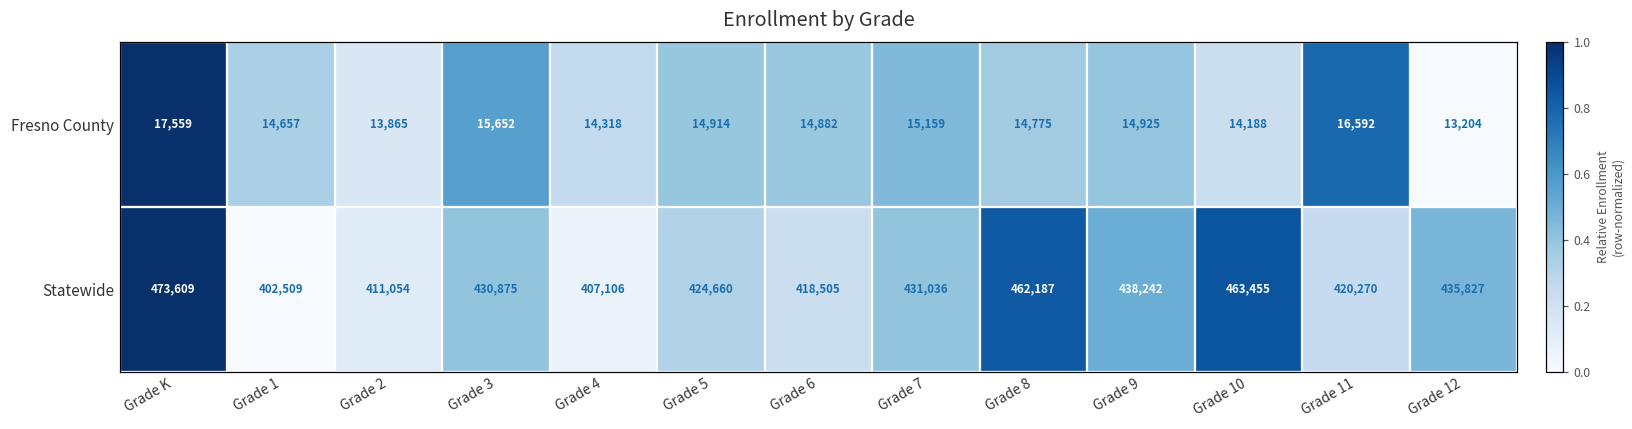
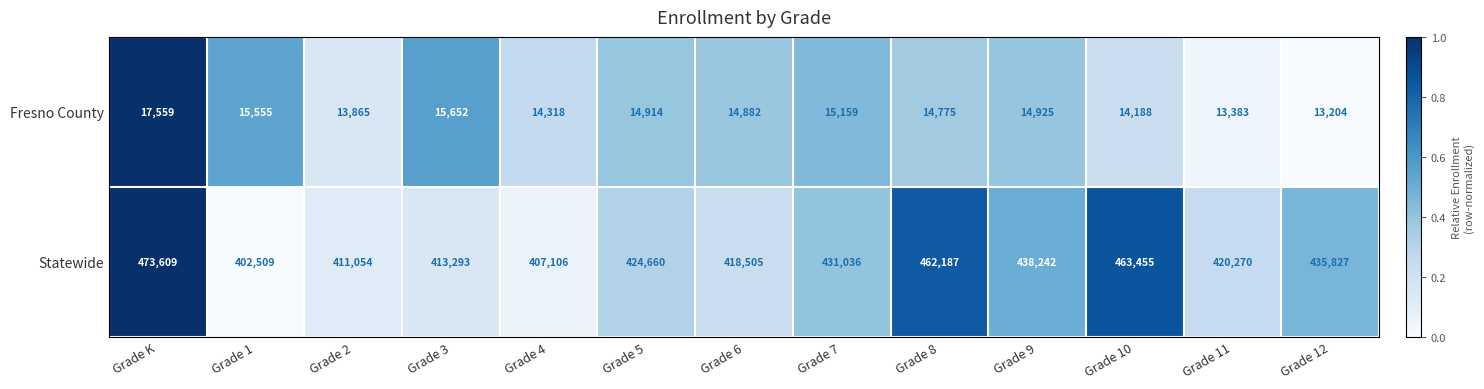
Fresno County, Grade 1: 14,657 -> 15,555
Fresno County, Grade 11: 16,592 -> 13,383
Statewide, Grade 3: 430,875 -> 413,293
